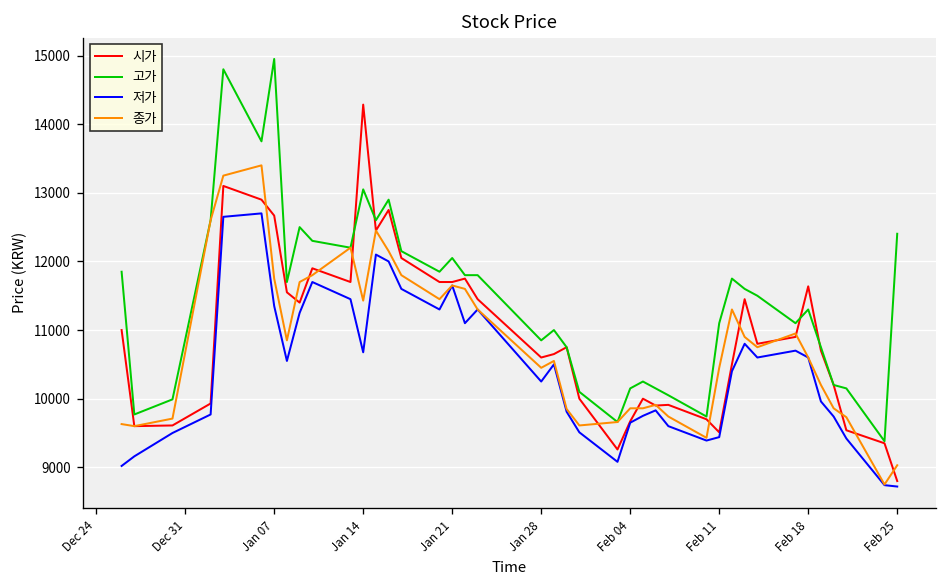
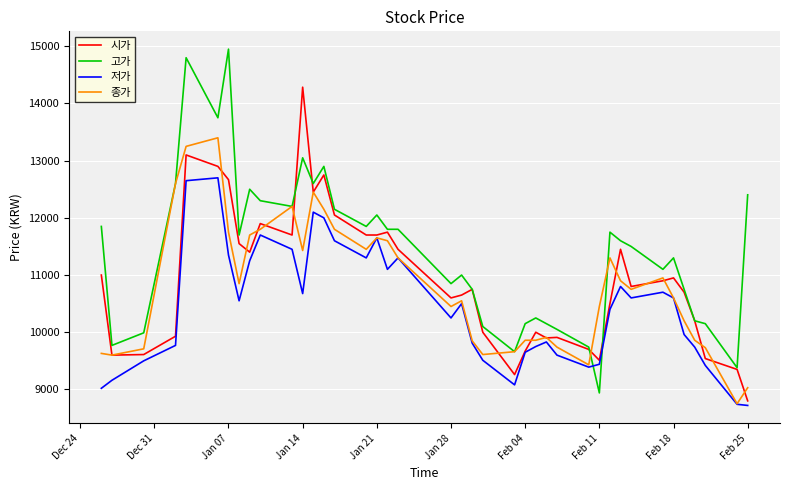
고가, Feb 11: 11100 -> 8900
시가, Feb 18: 11600 -> 11000
